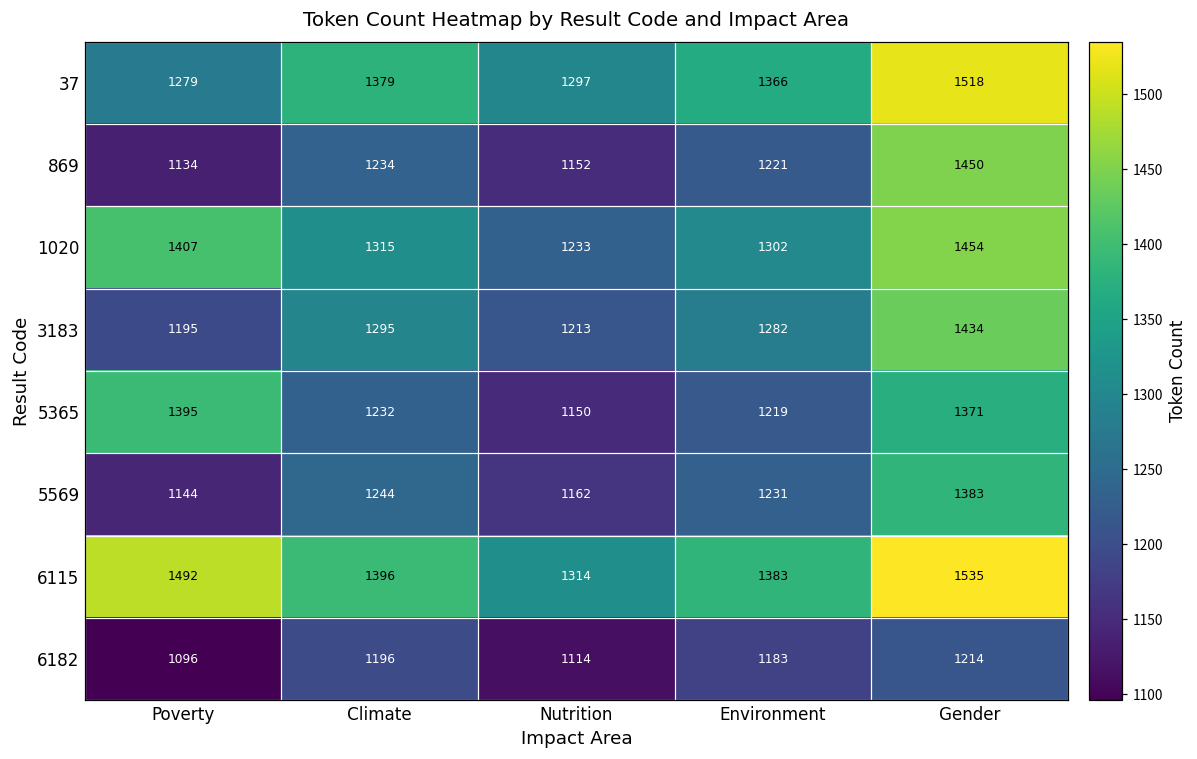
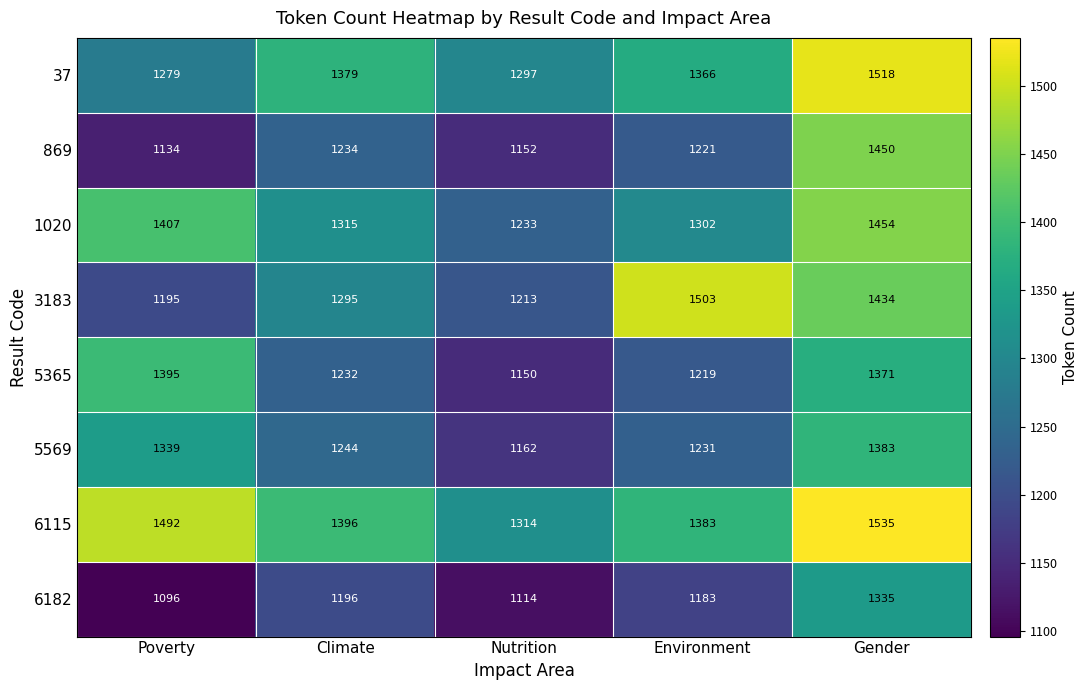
3183, Environment: 1282 -> 1503
5569, Poverty: 1144 -> 1339
6182, Gender: 1214 -> 1335
